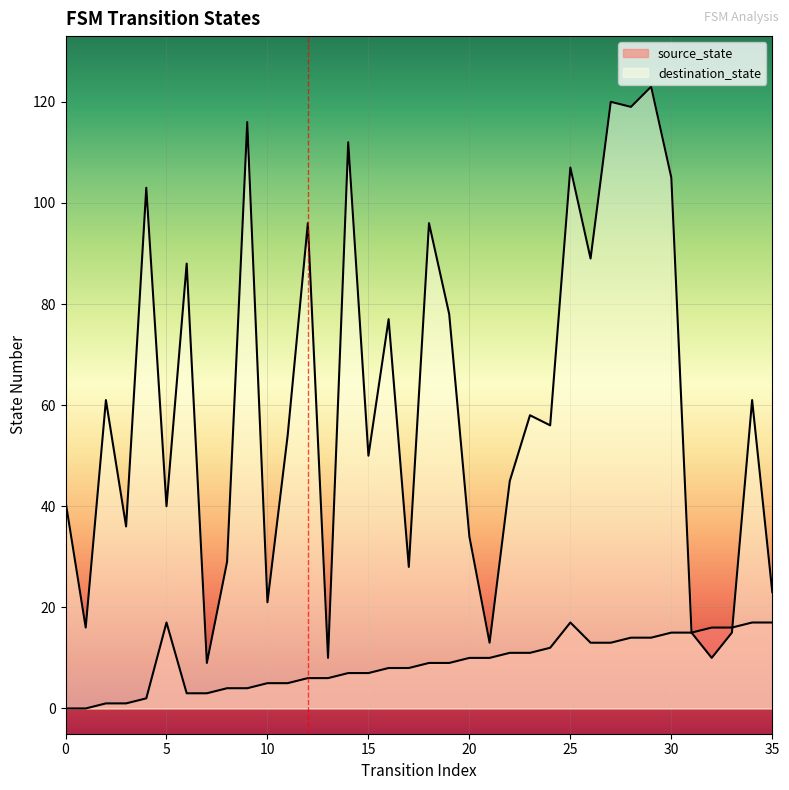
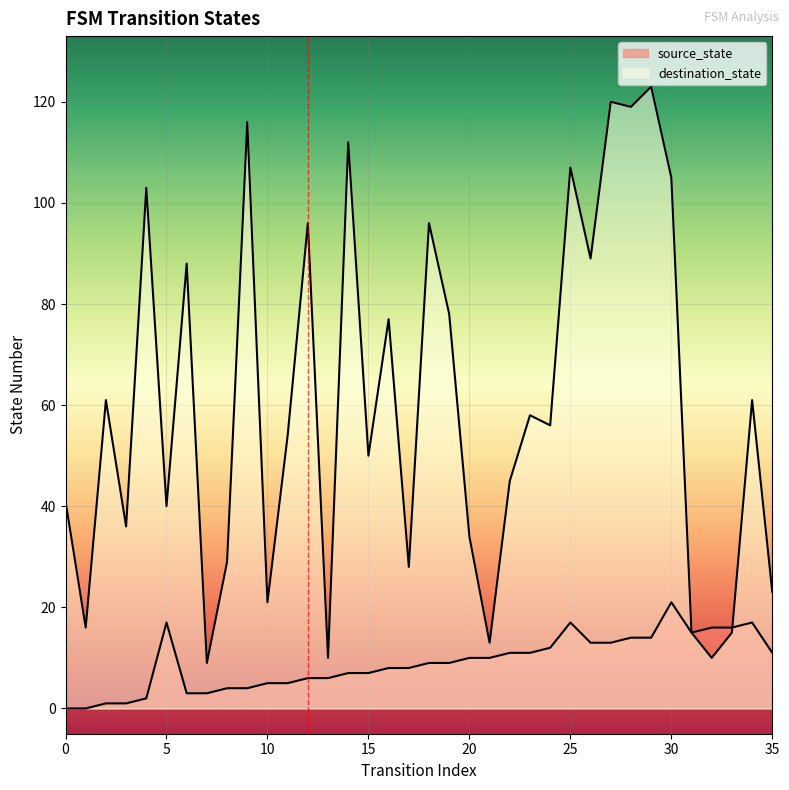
source_state, 30: 15 -> 21
source_state, 35: 17 -> 11
